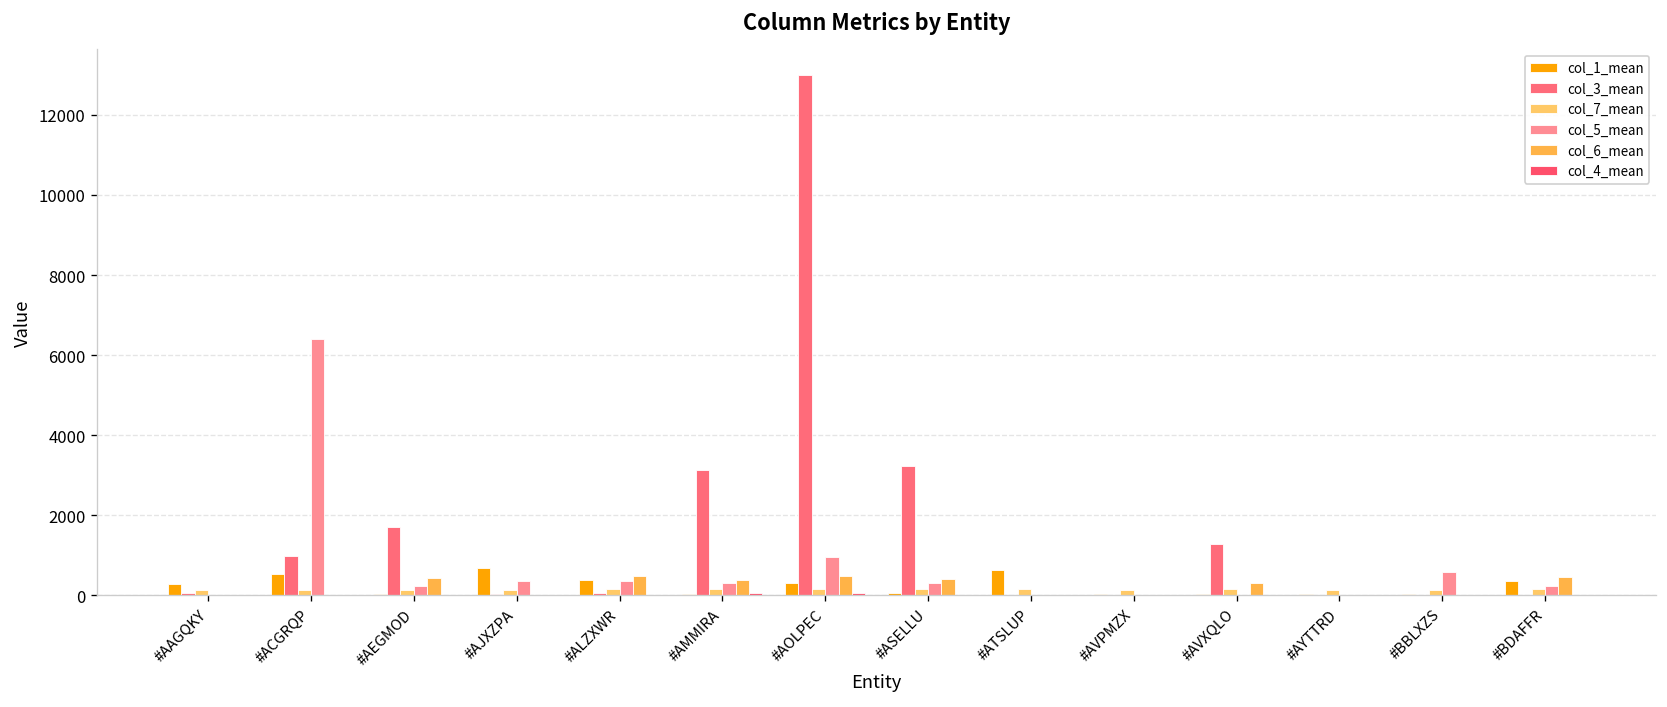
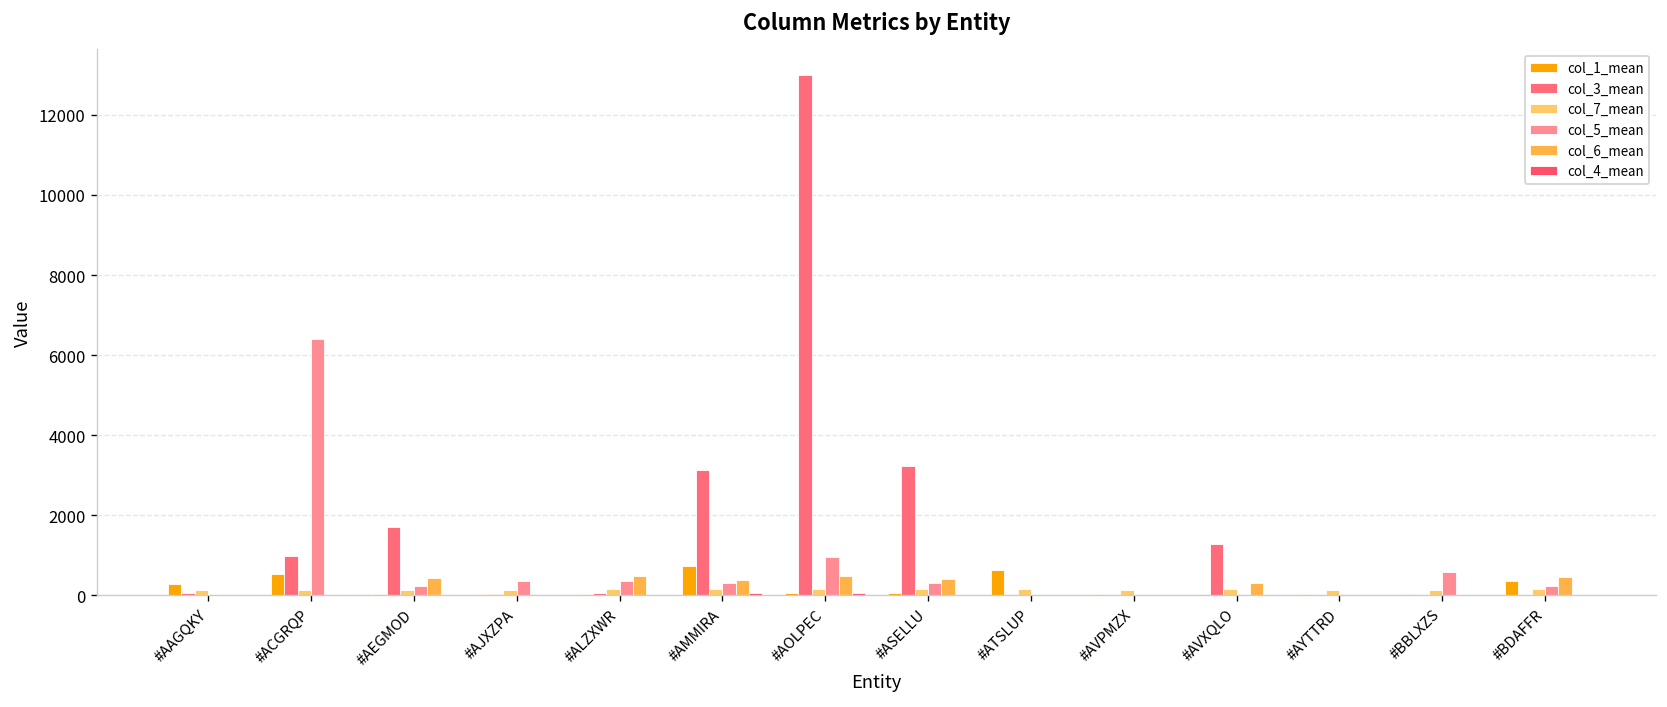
col_1_mean, #AJXZPA: 700 -> 0
col_1_mean, #ALZXWR: 400 -> 0
col_1_mean, #AMMIRA: 0 -> 700
col_1_mean, #AOLPEC: 300 -> 100
